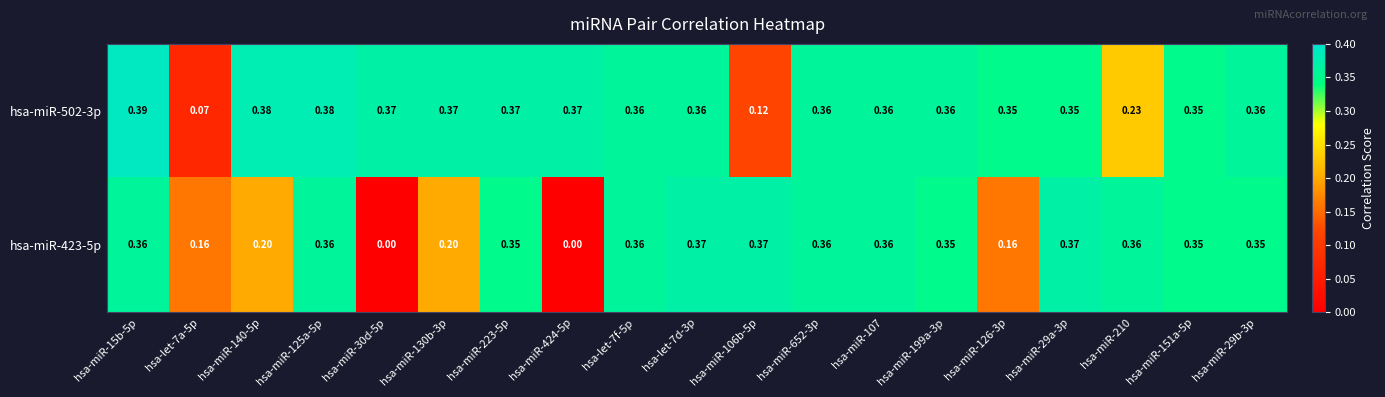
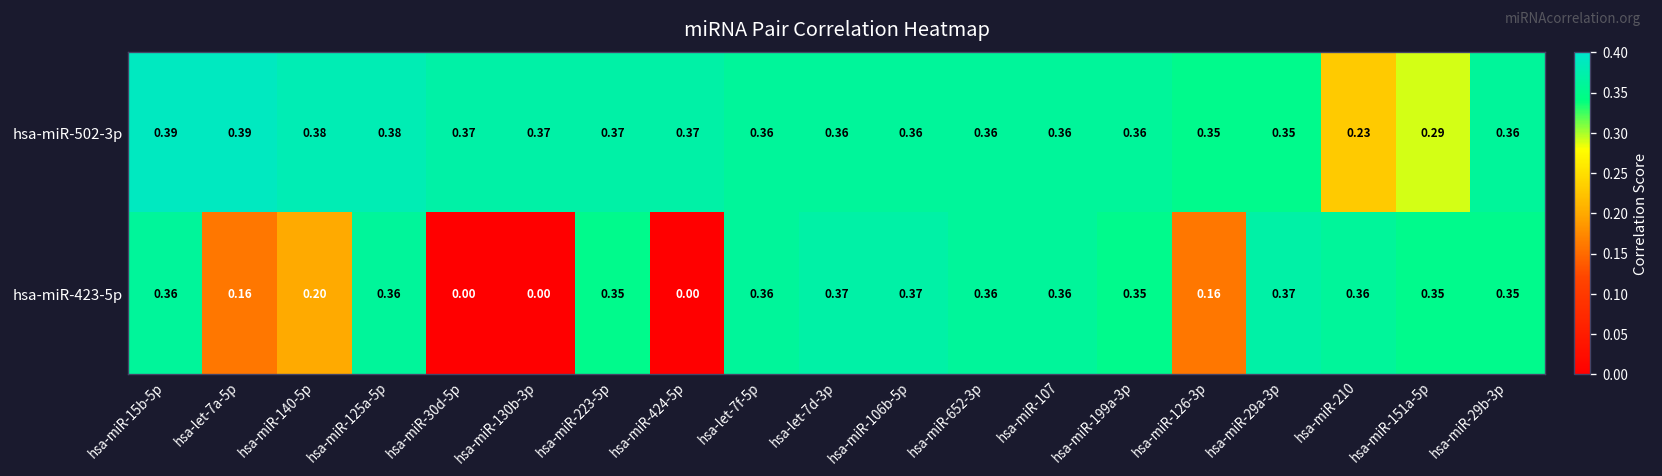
hsa-miR-502-3p, hsa-let-7a-5p: 0.07 -> 0.39
hsa-miR-502-3p, hsa-miR-106b-5p: 0.12 -> 0.36
hsa-miR-502-3p, hsa-miR-151a-5p: 0.35 -> 0.29
hsa-miR-423-5p, hsa-miR-130b-3p: 0.20 -> 0.00
